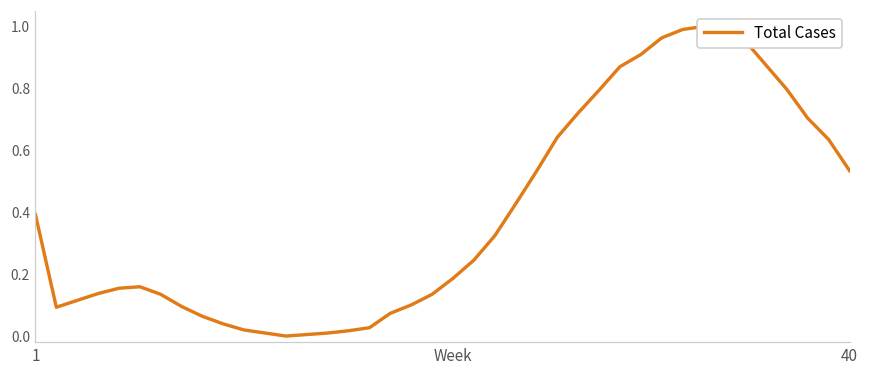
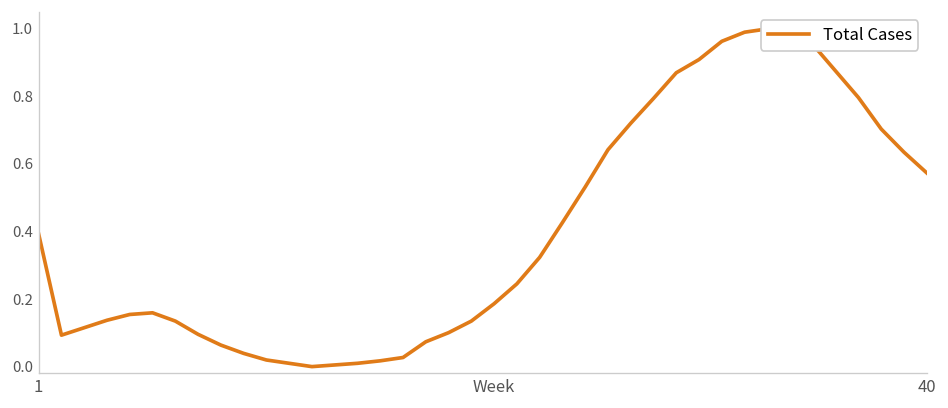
40: 0.53 -> 0.57
